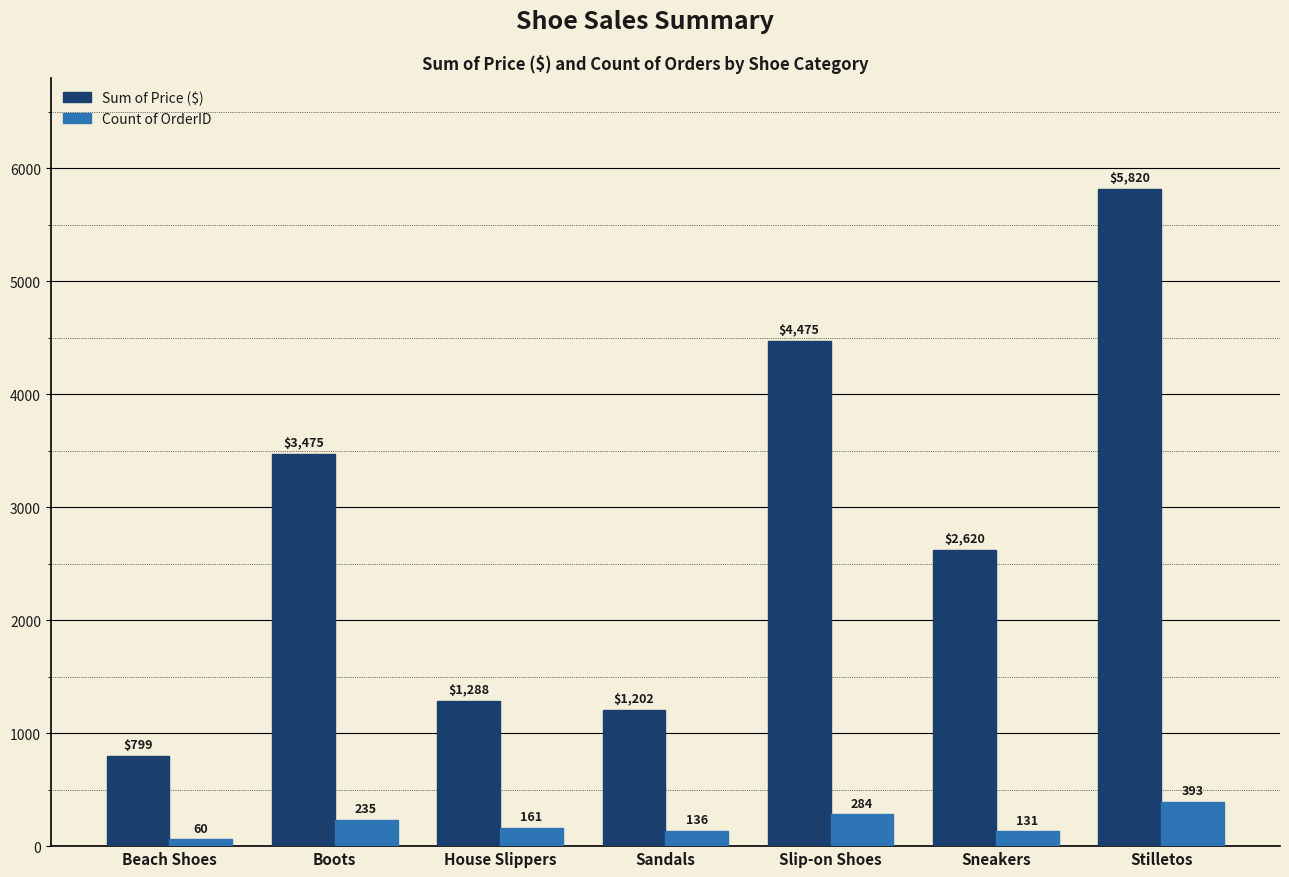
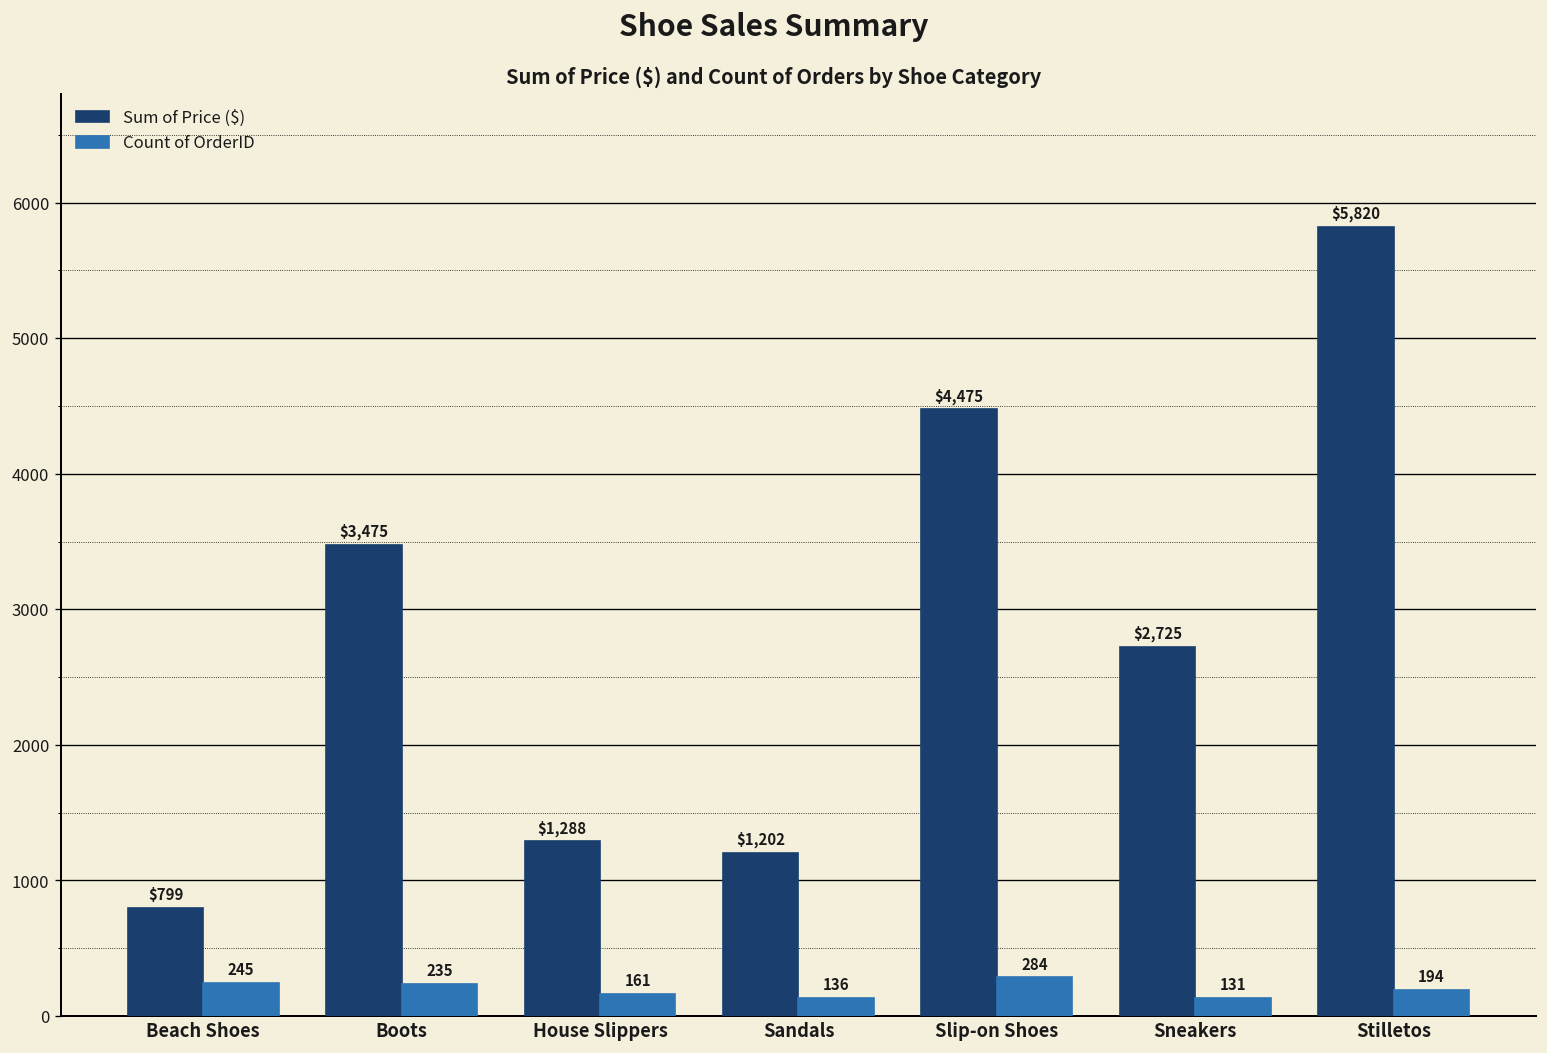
Count of OrderID, Beach Shoes: 60 -> 245
Sum of Price ($), Sneakers: $2,620 -> $2,725
Count of OrderID, Stilletos: 393 -> 194
